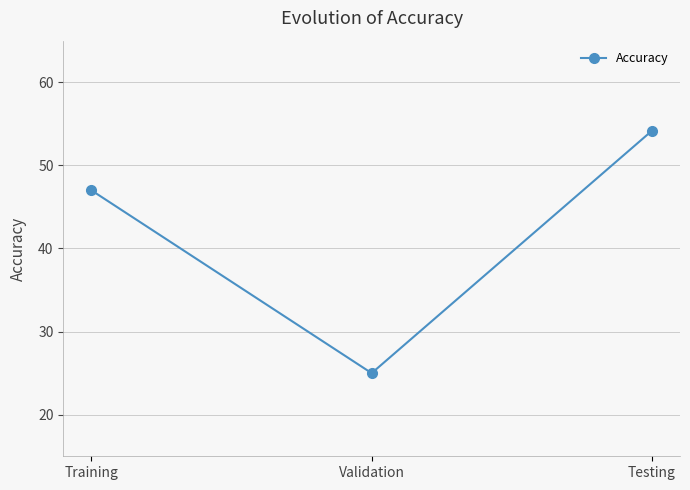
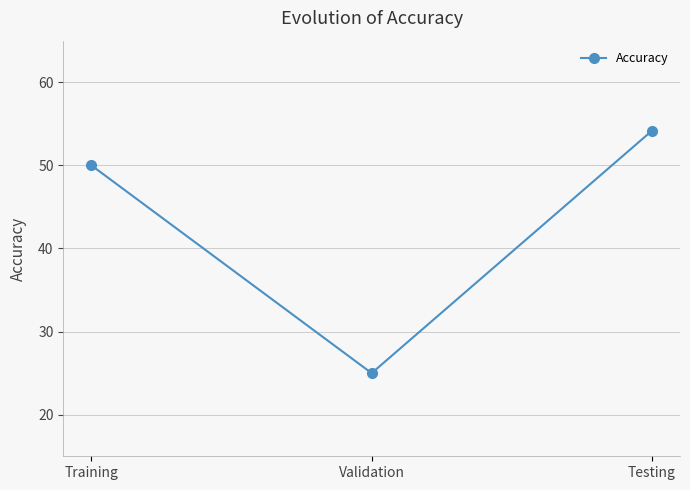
Training: 47 -> 50
